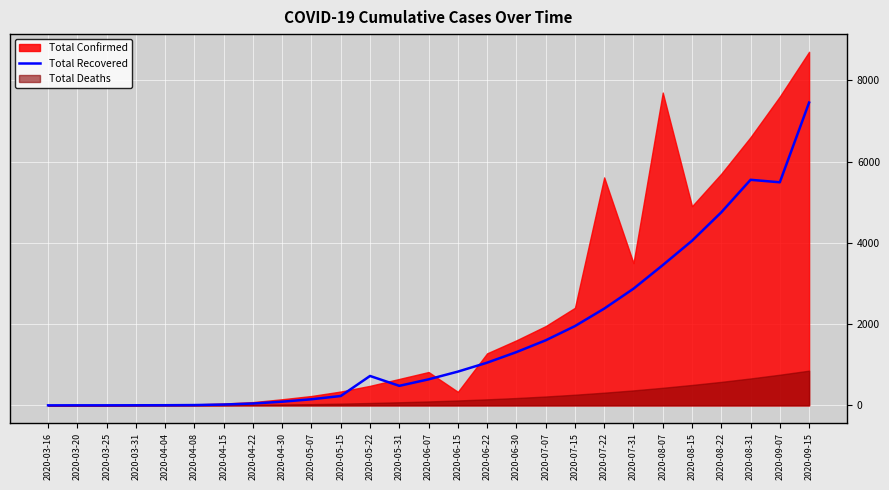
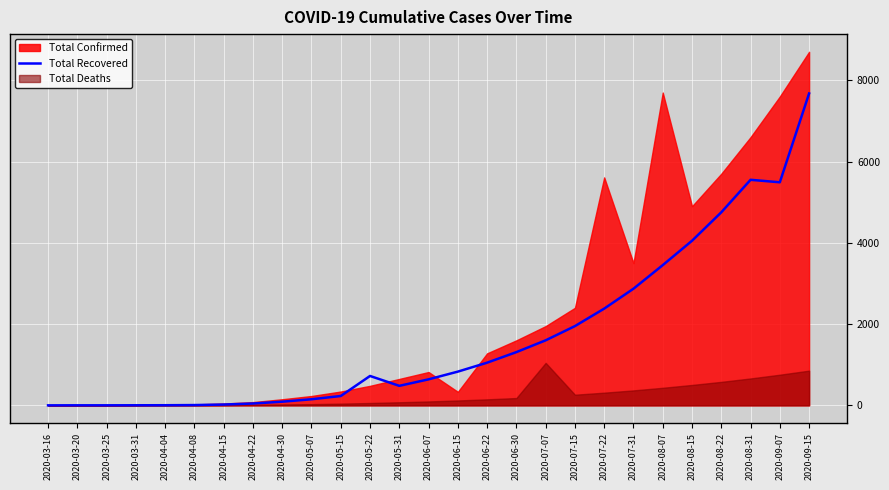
Total Deaths, 2020-07-07: 200 -> 1000
Total Recovered, 2020-09-15: 7500 -> 7700
